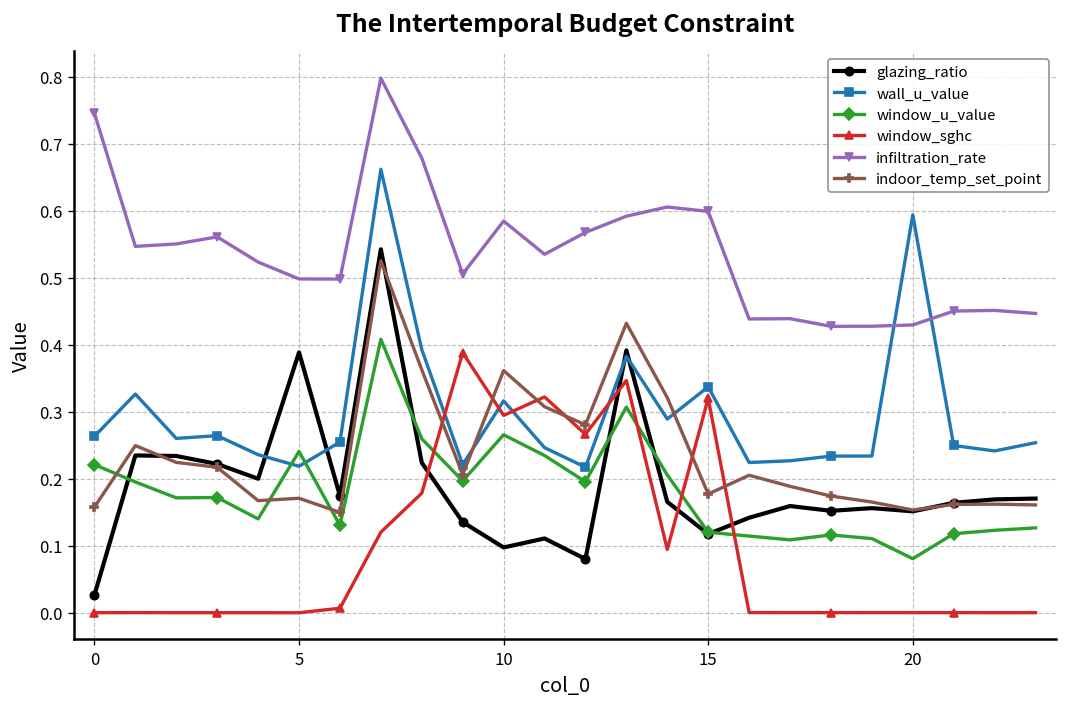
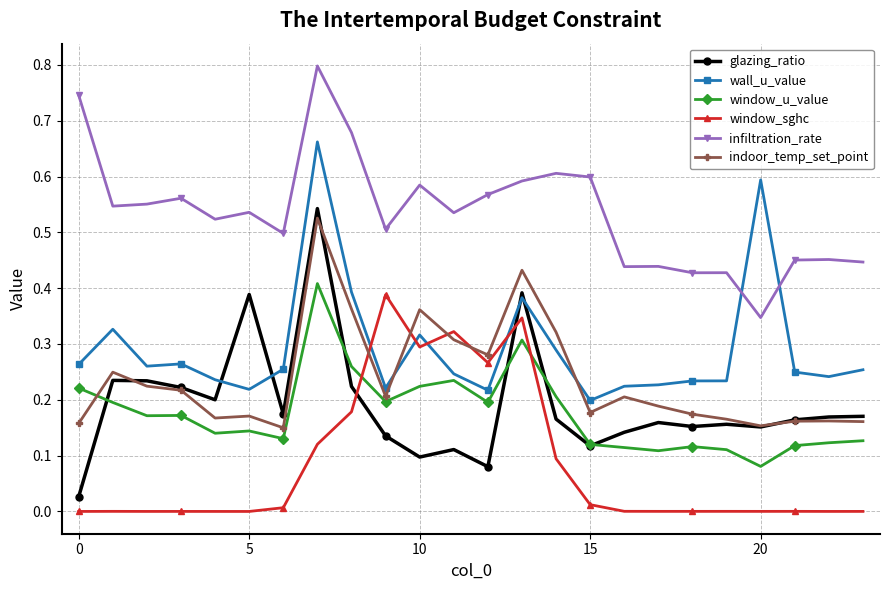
window_u_value, 5: 0.24 -> 0.14
infiltration_rate, 5: 0.50 -> 0.54
window_u_value, 10: 0.27 -> 0.22
wall_u_value, 15: 0.34 -> 0.20
window_sghc, 15: 0.32 -> 0.01
infiltration_rate, 20: 0.43 -> 0.35
